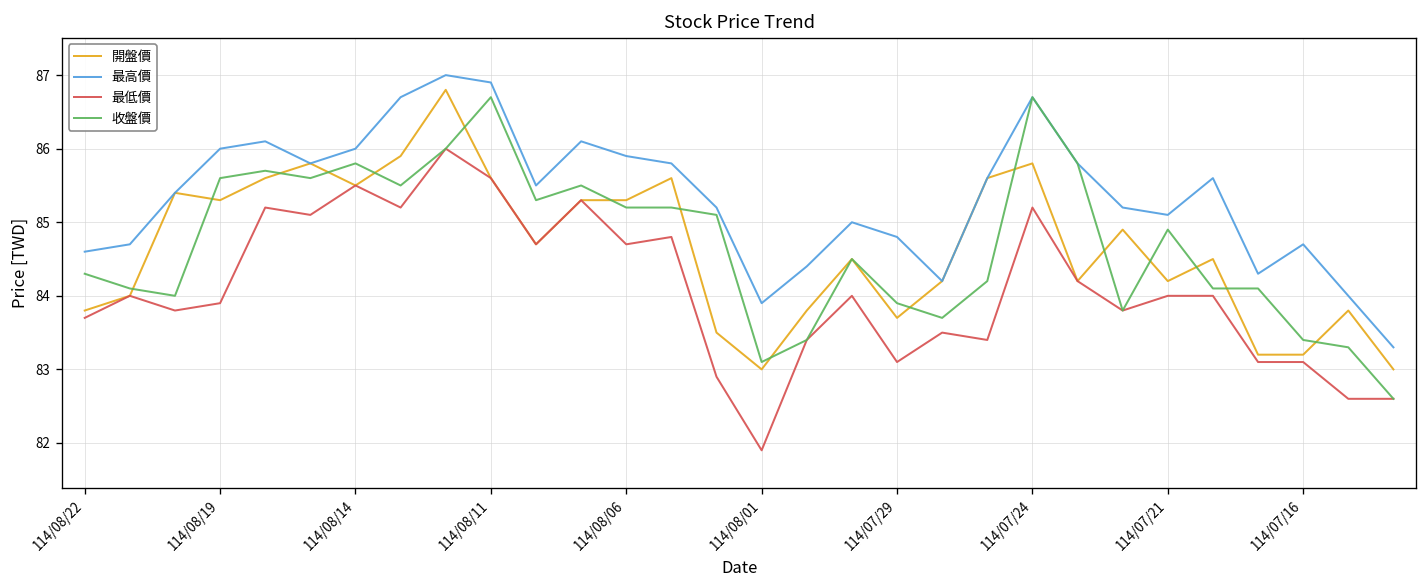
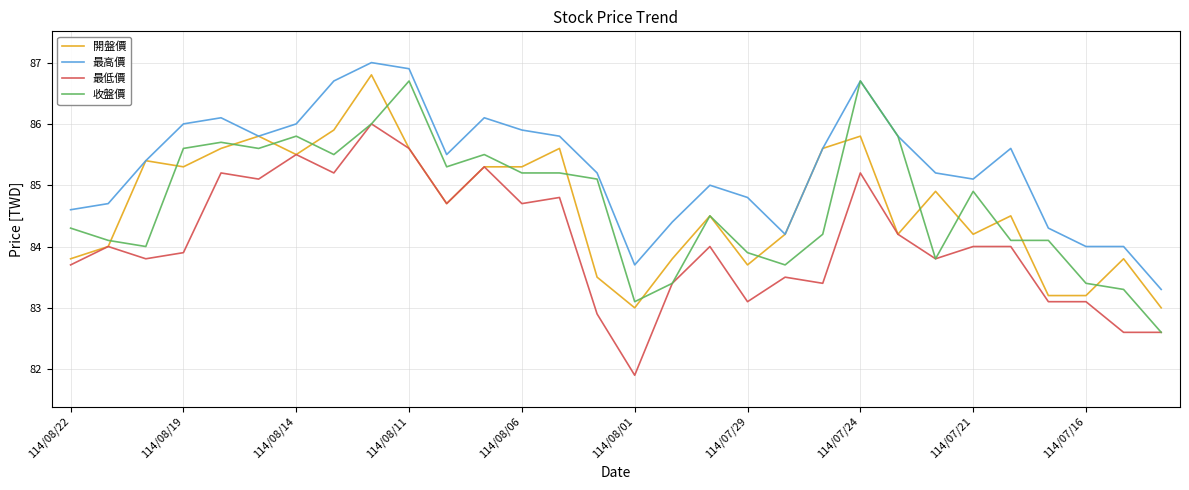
最高價, 114/08/01: 83.9 -> 83.7
最高價, 114/07/16: 84.7 -> 84.0
